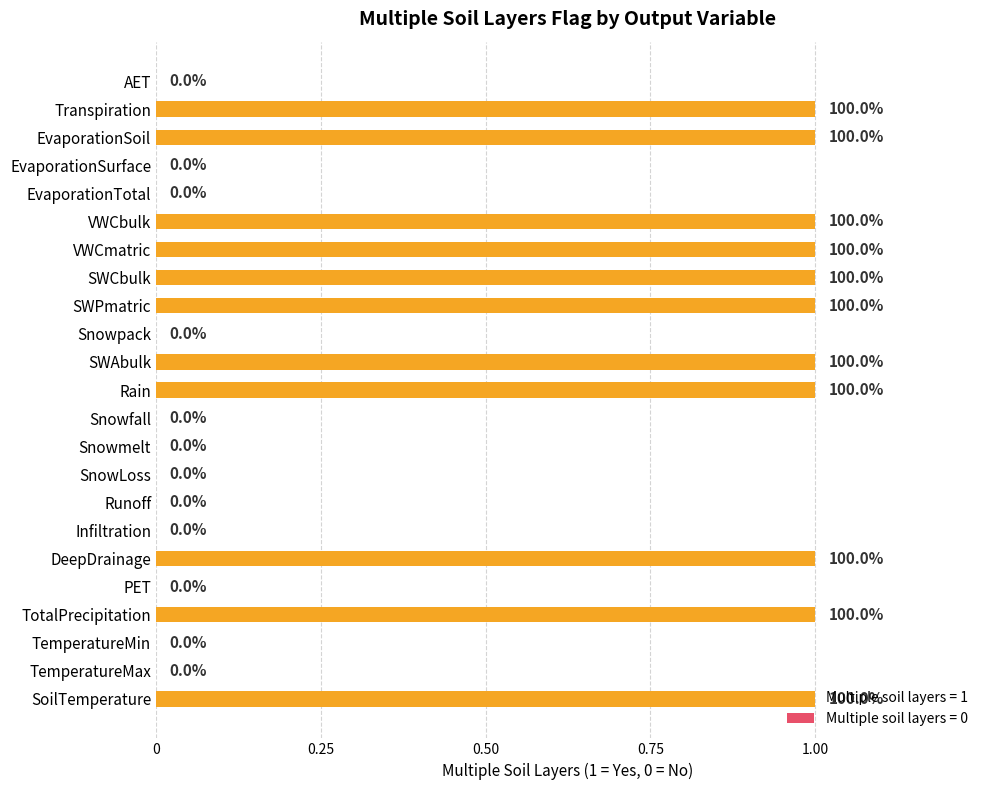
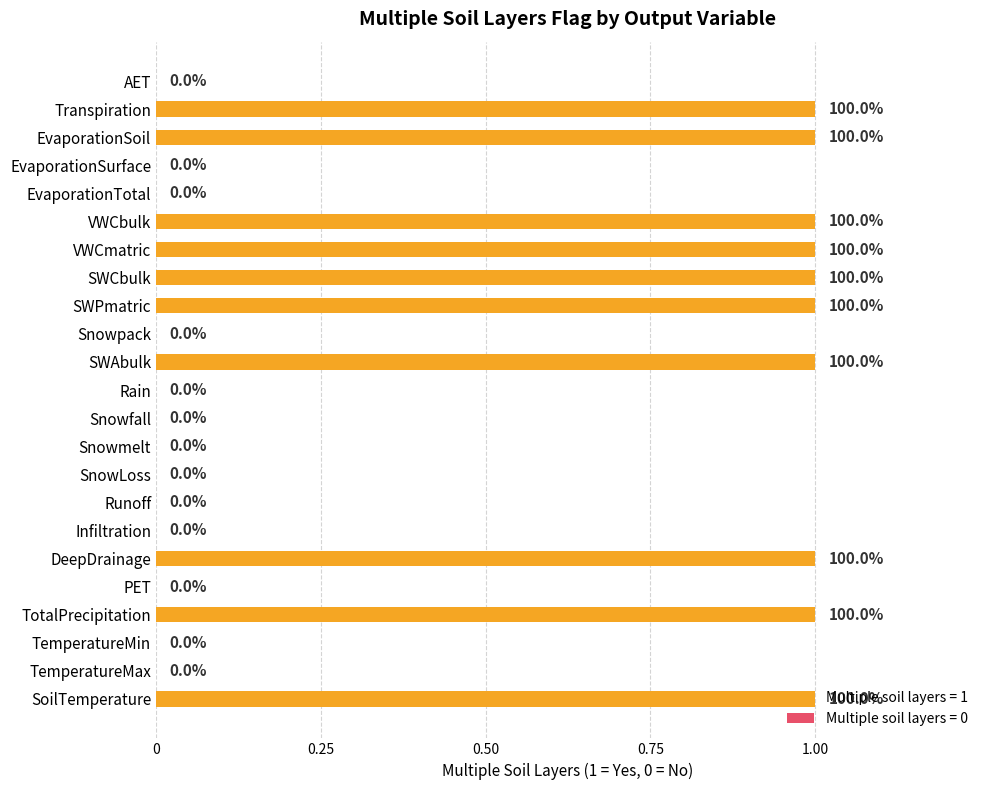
Rain: 100.0% -> 0.0%
